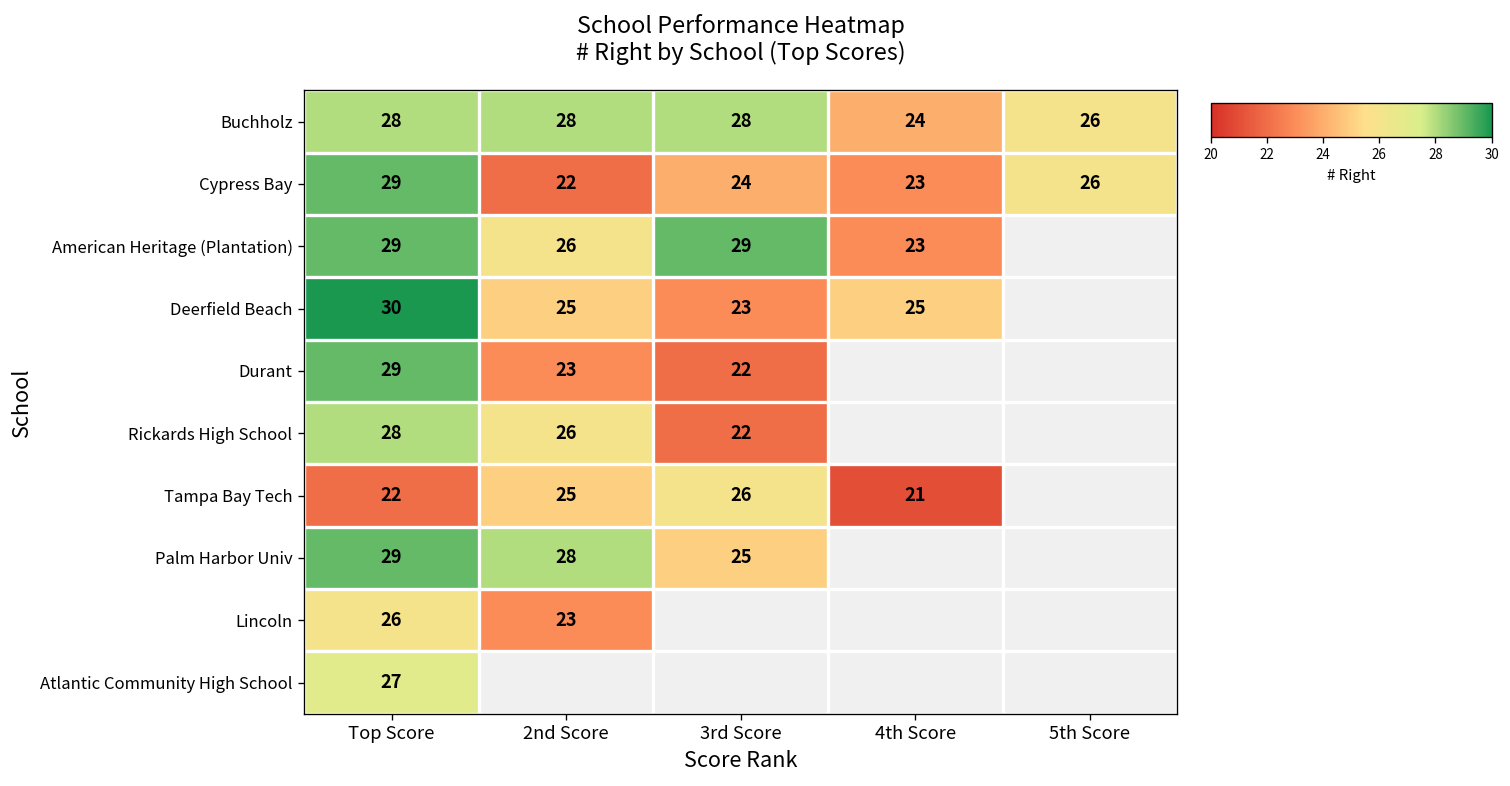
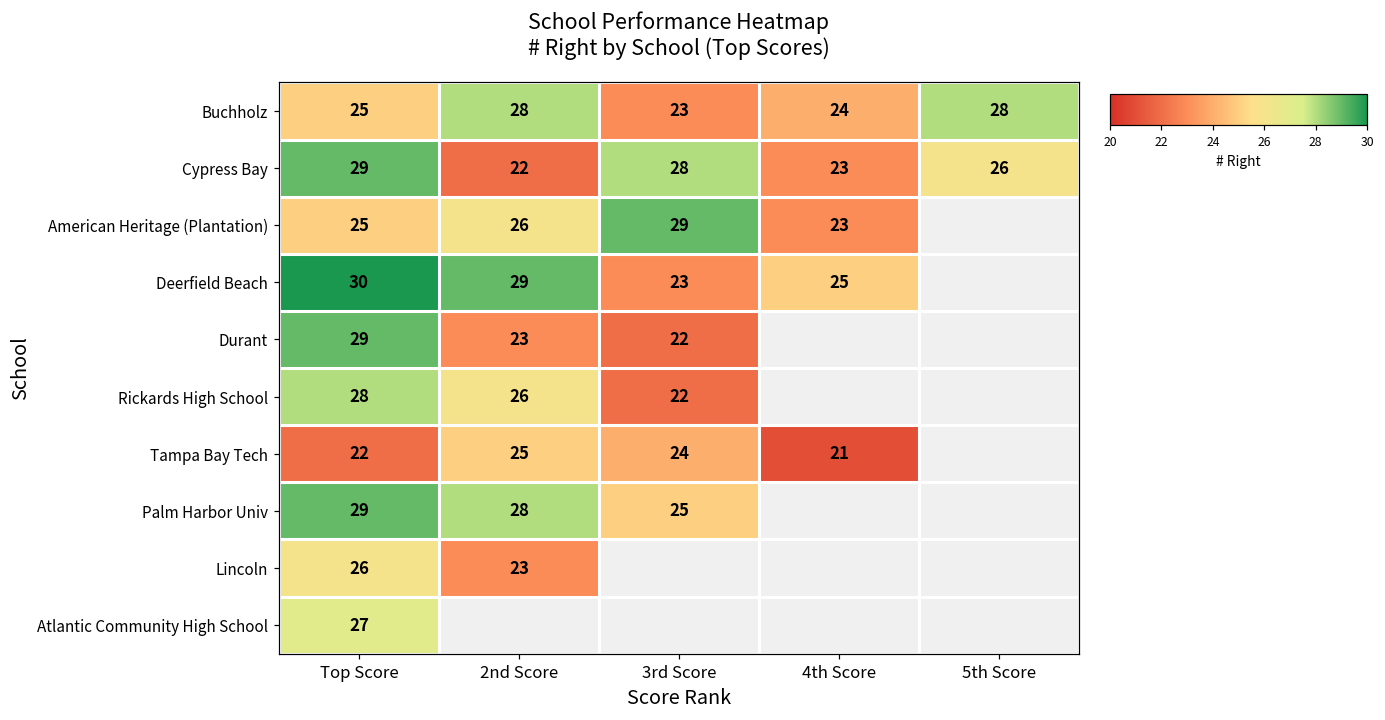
Buchholz, Top Score: 28 -> 25
Buchholz, 3rd Score: 28 -> 23
Buchholz, 5th Score: 26 -> 28
Cypress Bay, 3rd Score: 24 -> 28
American Heritage (Plantation), Top Score: 29 -> 25
Deerfield Beach, 2nd Score: 25 -> 29
Tampa Bay Tech, 3rd Score: 26 -> 24
